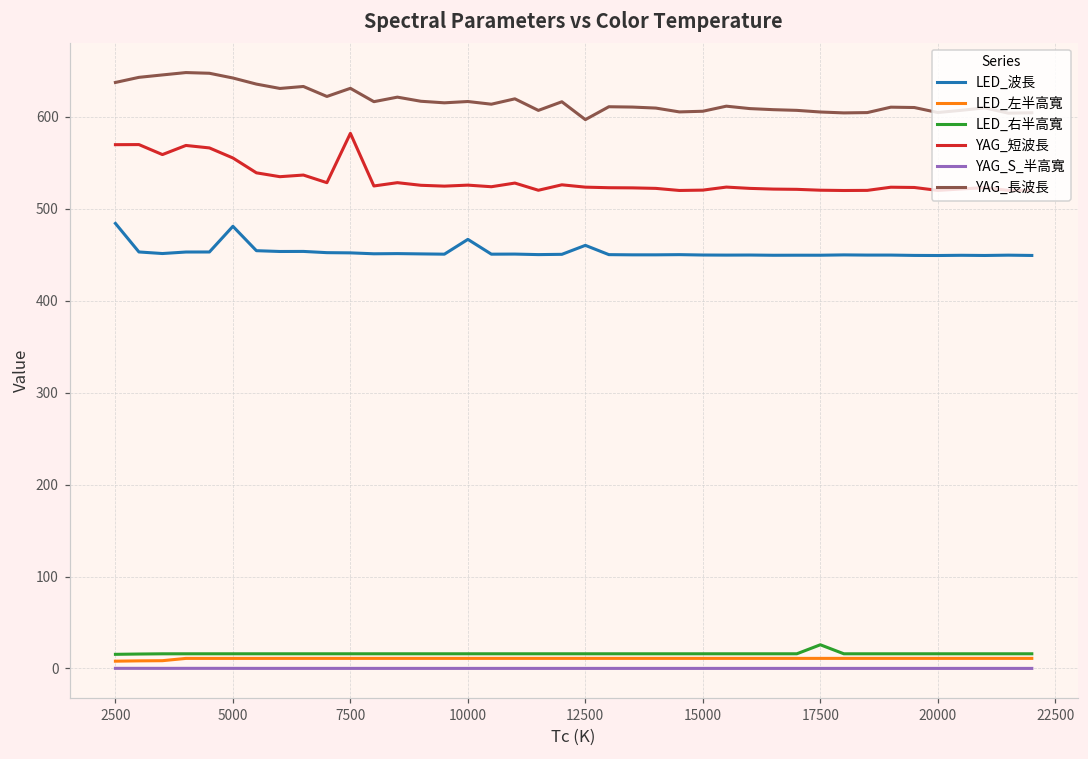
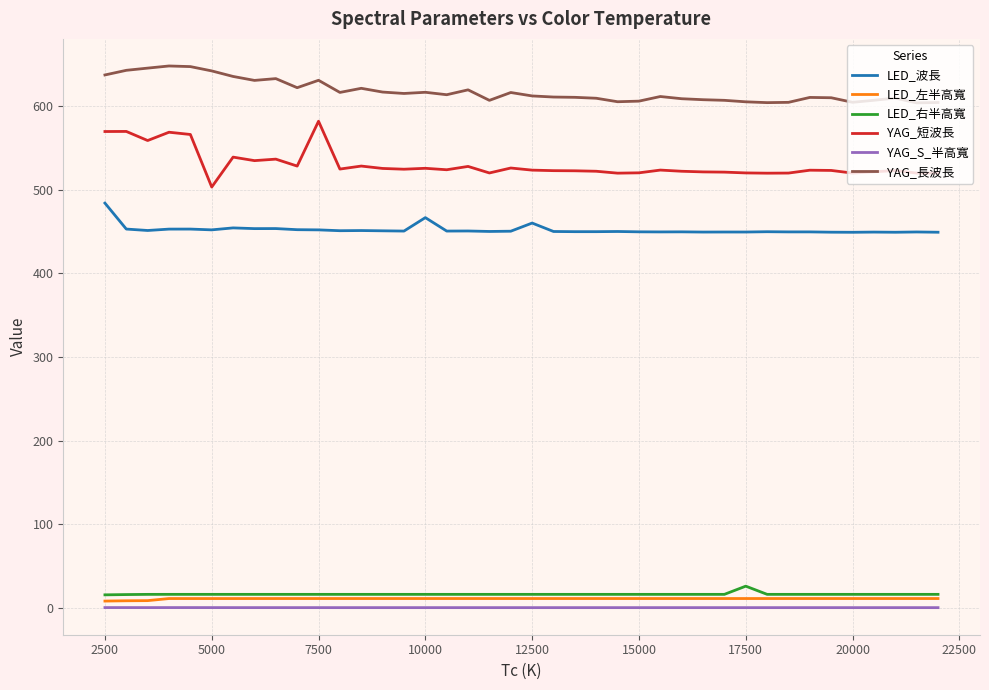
LED_波長, 5000: 480 -> 450
YAG_短波長, 5000: 560 -> 500
YAG_長波長, 12500: 600 -> 610
